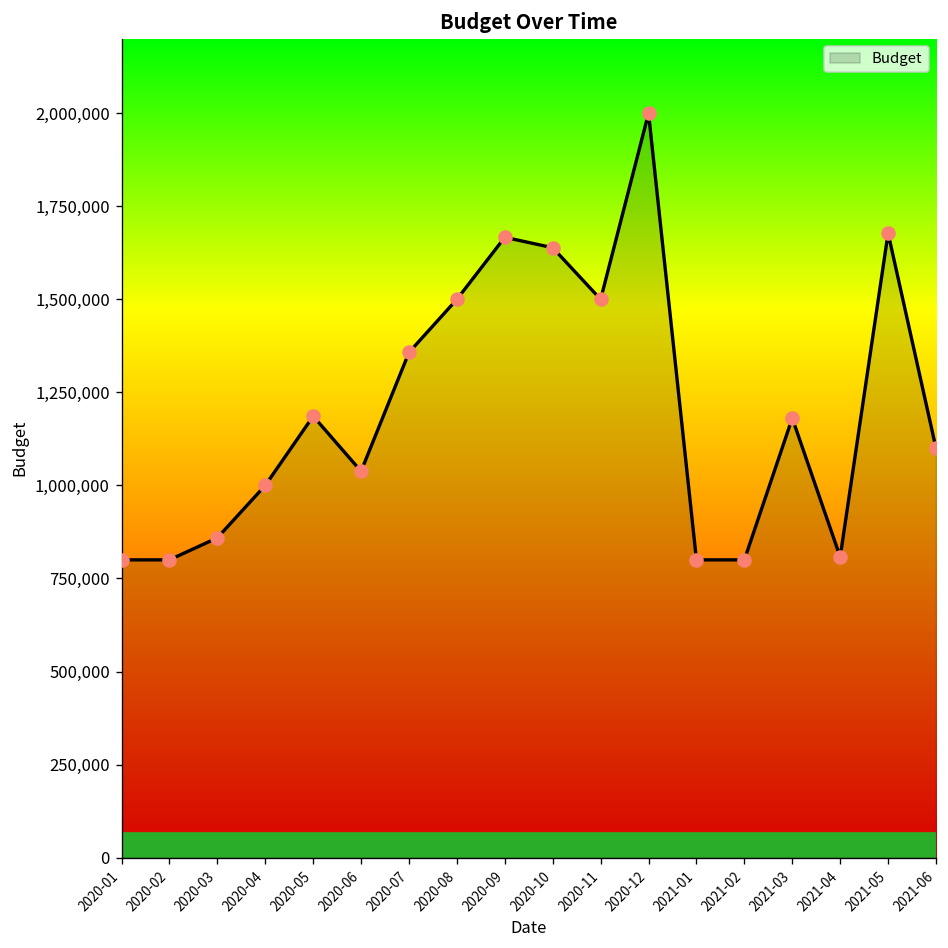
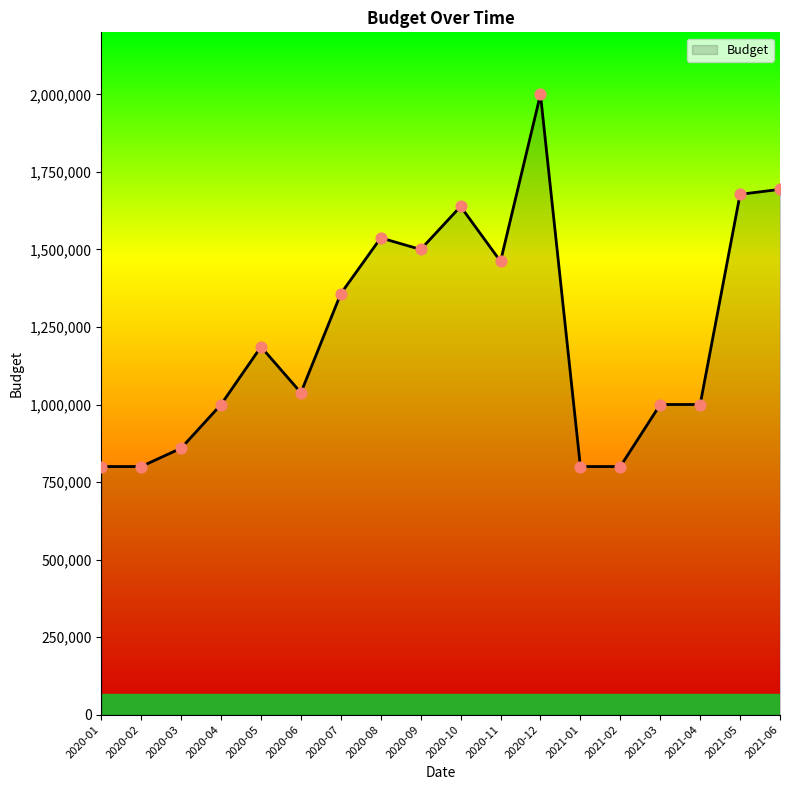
2020-08: 1,500,000 -> 1,540,000
2020-09: 1,670,000 -> 1,500,000
2020-11: 1,500,000 -> 1,460,000
2021-03: 1,180,000 -> 1,000,000
2021-04: 810,000 -> 1,000,000
2021-06: 1,100,000 -> 1,690,000
